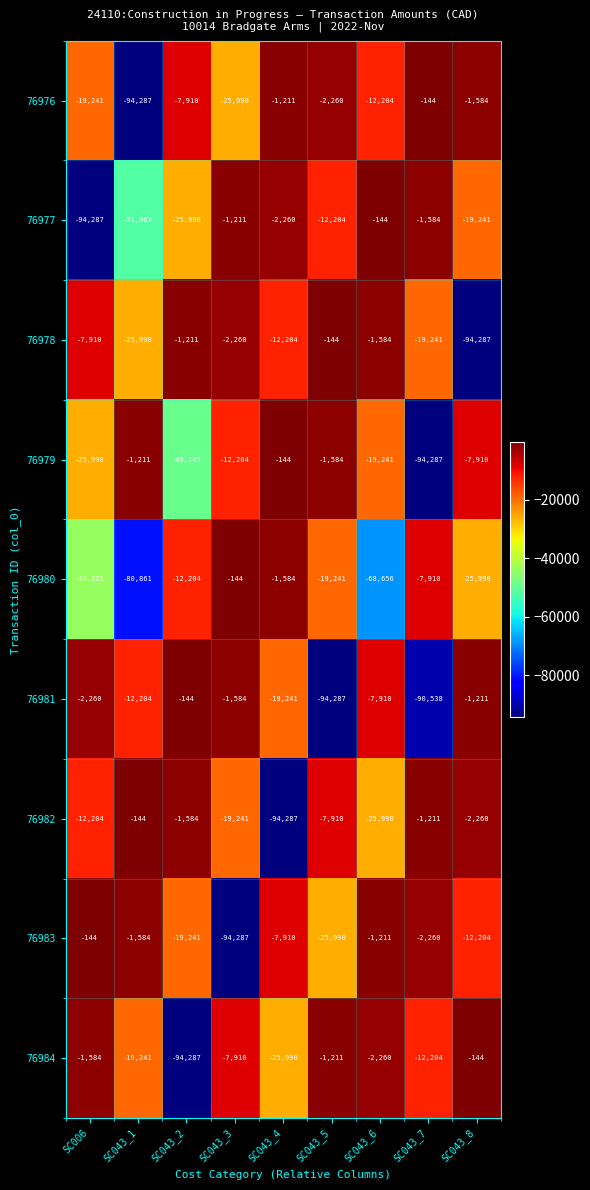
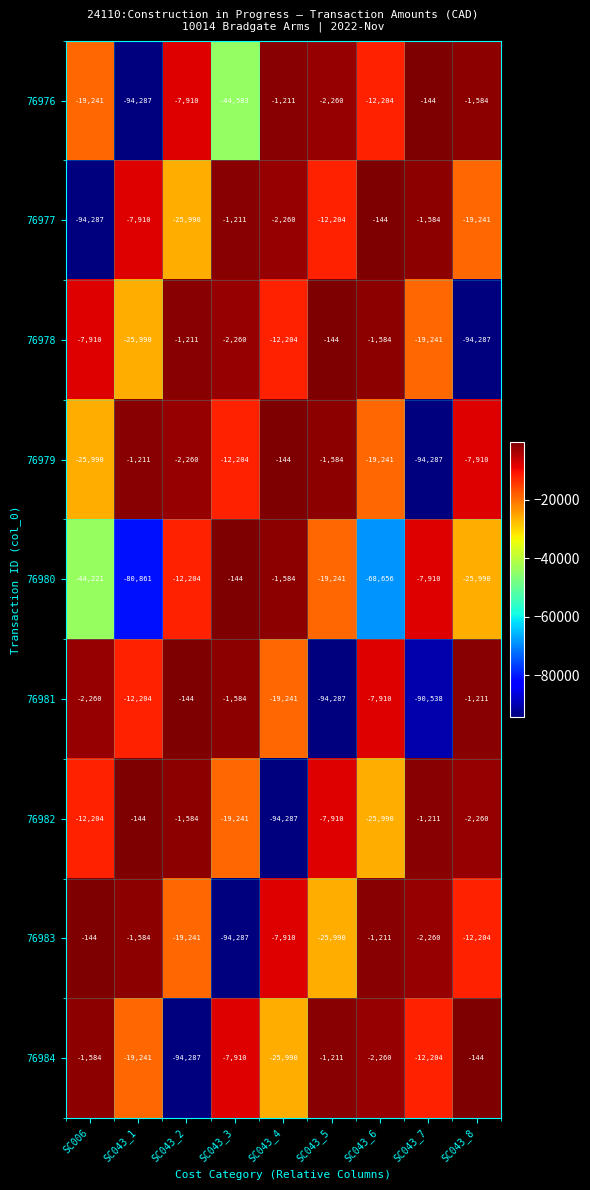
76976, SC043_3: -25,990 -> -44,503
76977, SC043_1: -51,963 -> -7,910
76979, SC043_2: -49,245 -> -2,260
